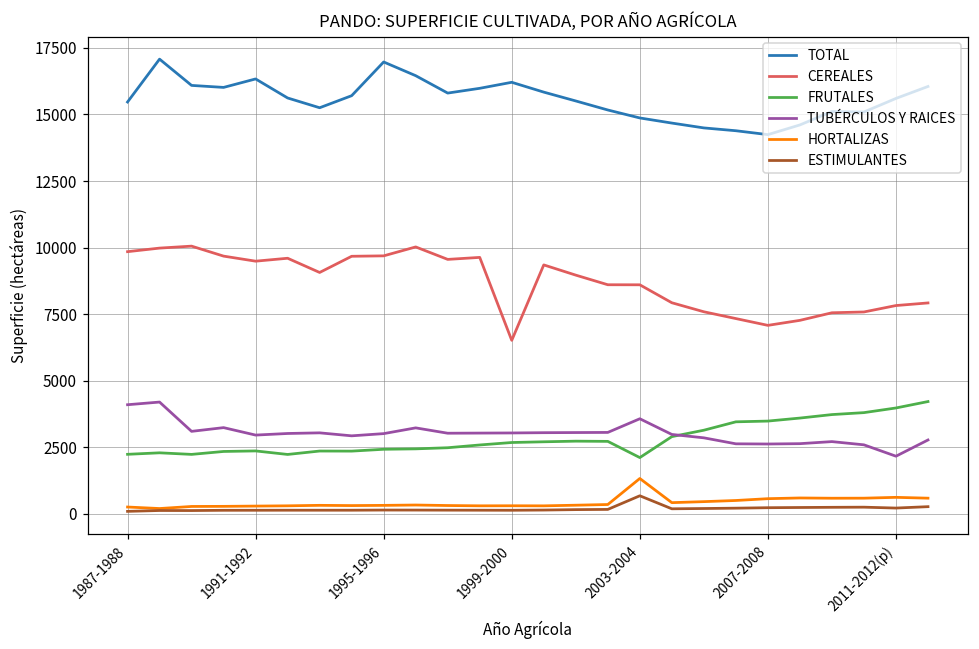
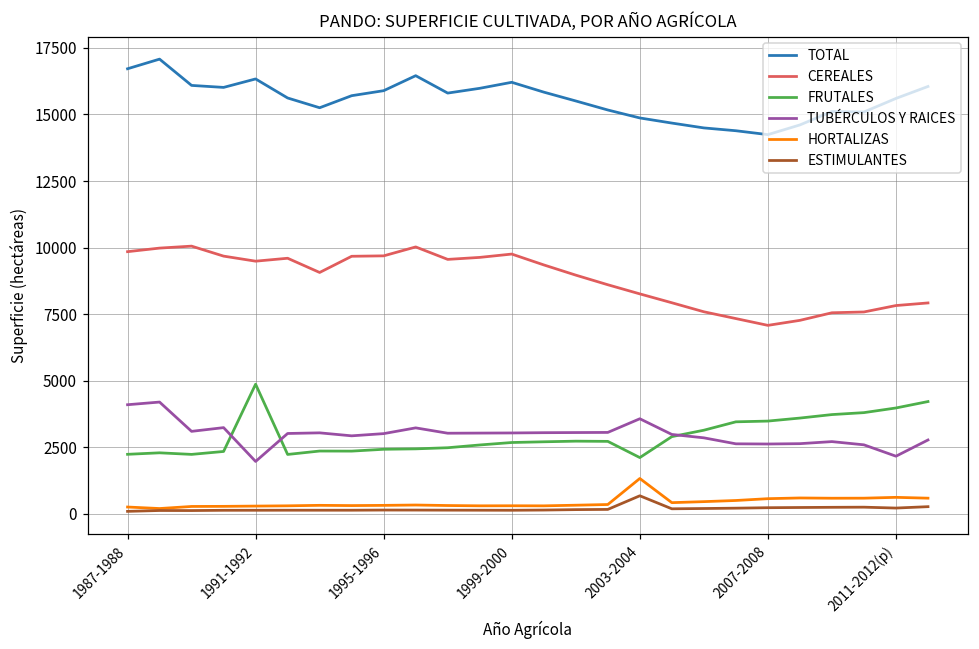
TOTAL, 1987-1988: 15500 -> 16700
FRUTALES, 1991-1992: 2400 -> 4900
TUBÉRCULOS Y RAICES, 1991-1992: 3000 -> 2000
TOTAL, 1995-1996: 17000 -> 15900
CEREALES, 1999-2000: 6500 -> 9800
CEREALES, 2003-2004: 8600 -> 8300
